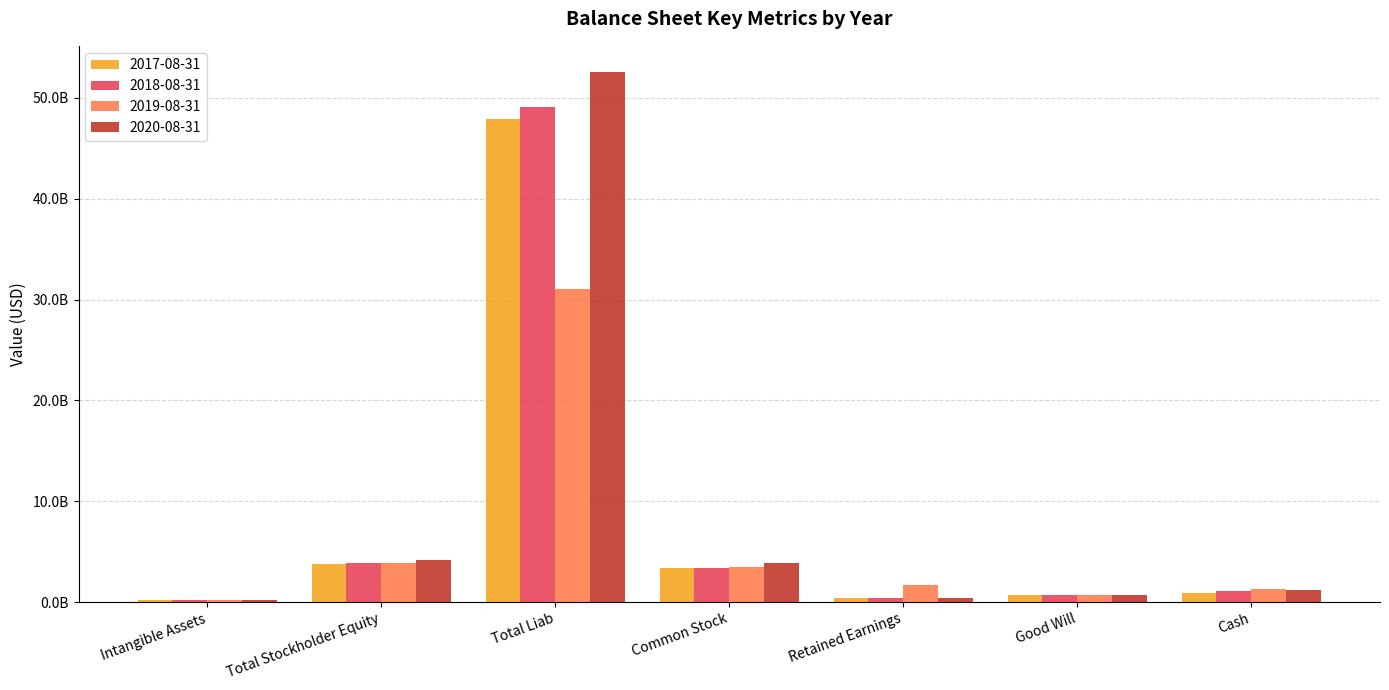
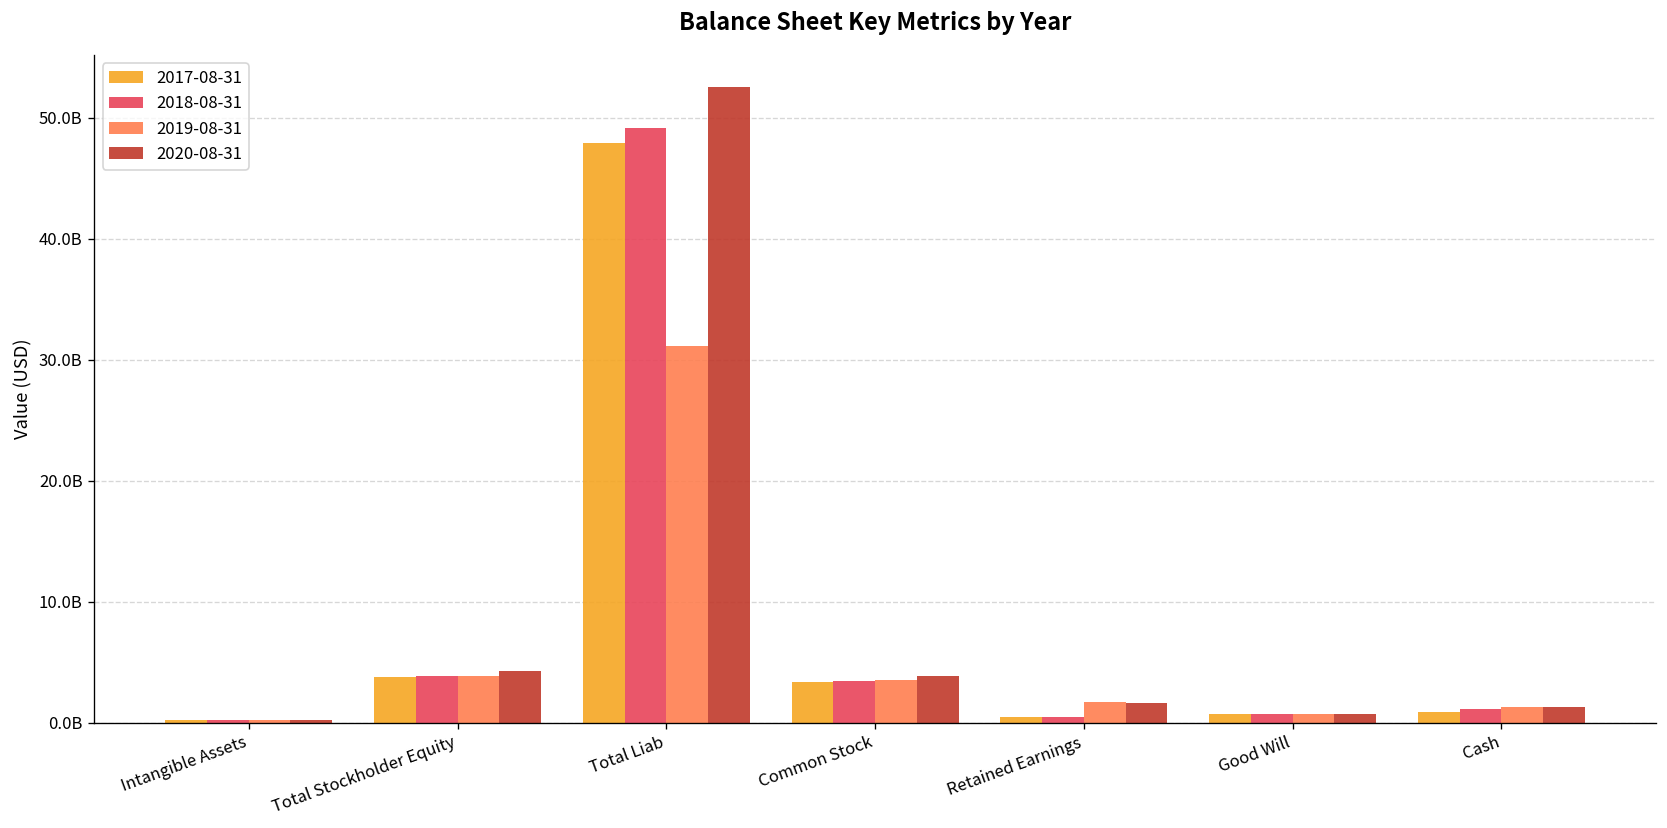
2020-08-31, Retained Earnings: 400000000 -> 1700000000
